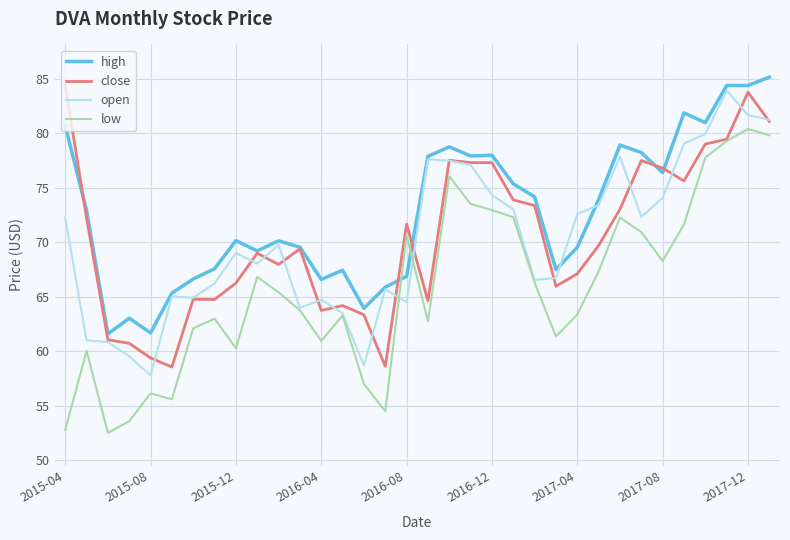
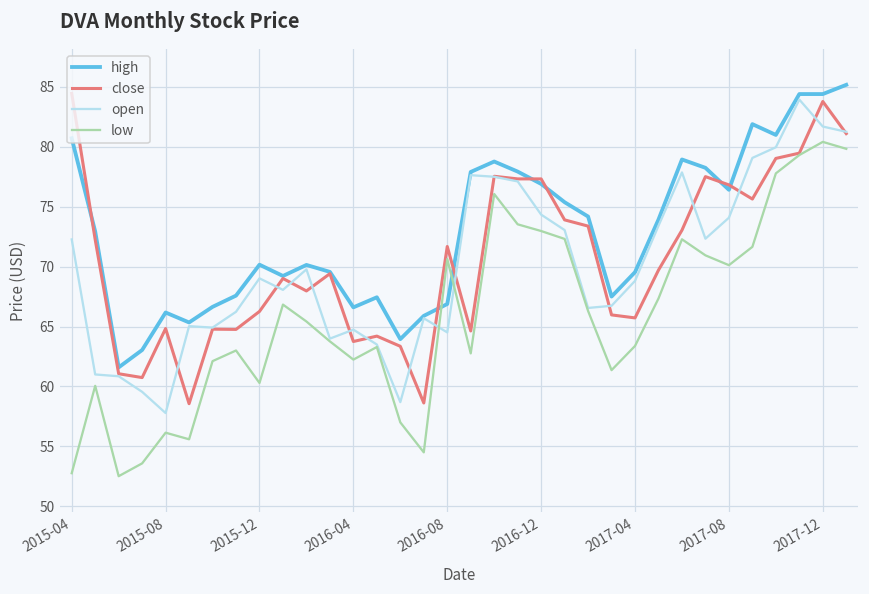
high, 2015-08: 61.7 -> 66.2
close, 2015-08: 59.4 -> 64.8
low, 2016-04: 61.0 -> 62.2
high, 2016-12: 78.0 -> 76.9
close, 2017-04: 67.1 -> 65.7
open, 2017-04: 72.6 -> 68.8
low, 2017-08: 68.3 -> 70.1
